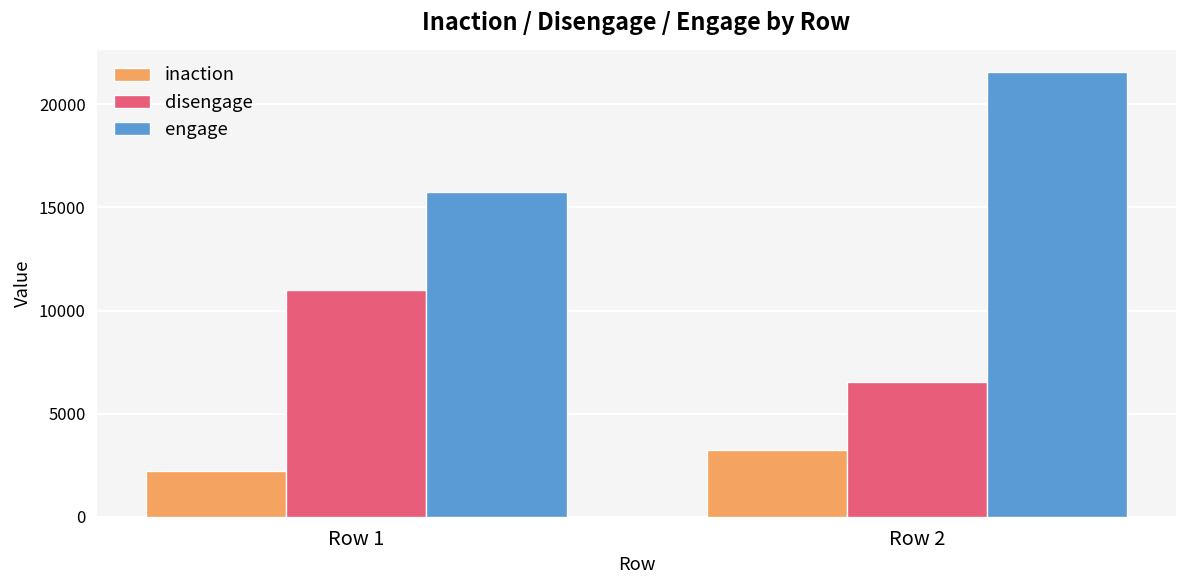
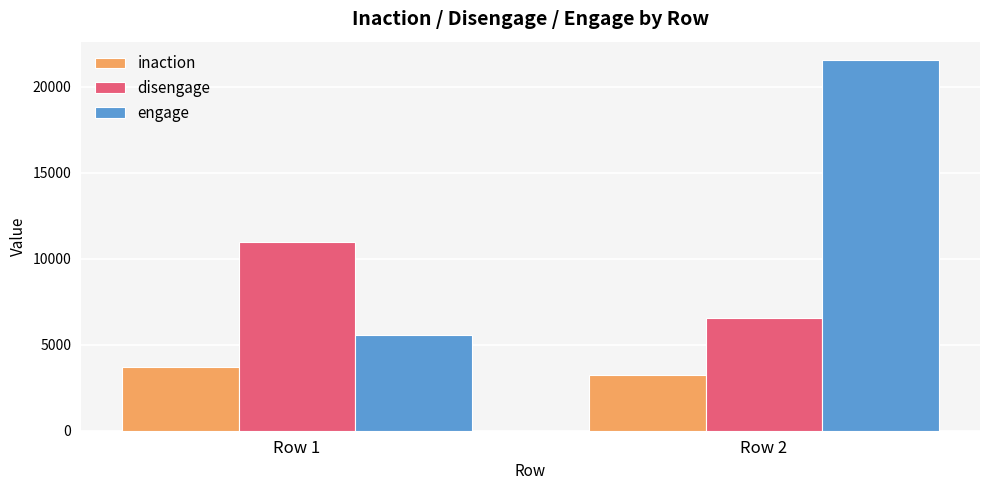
inaction, Row 1: 2200 -> 3700
engage, Row 1: 15800 -> 5500
